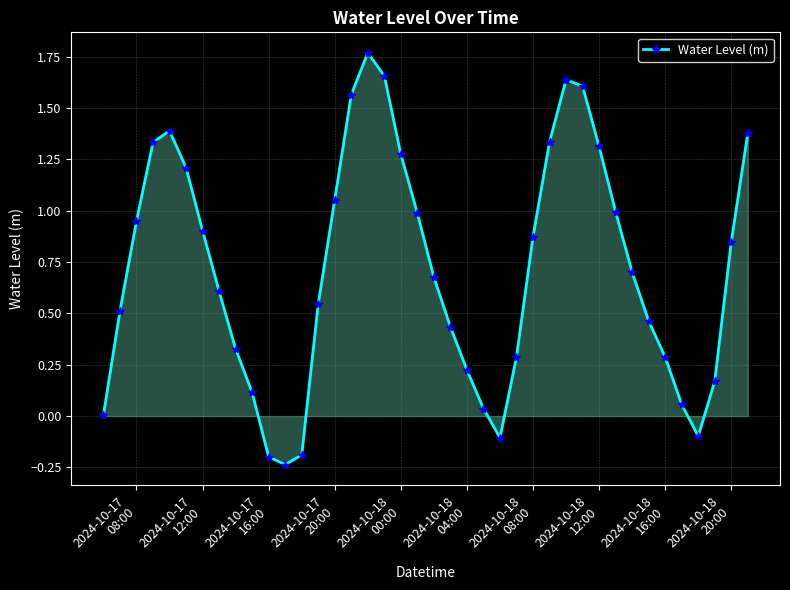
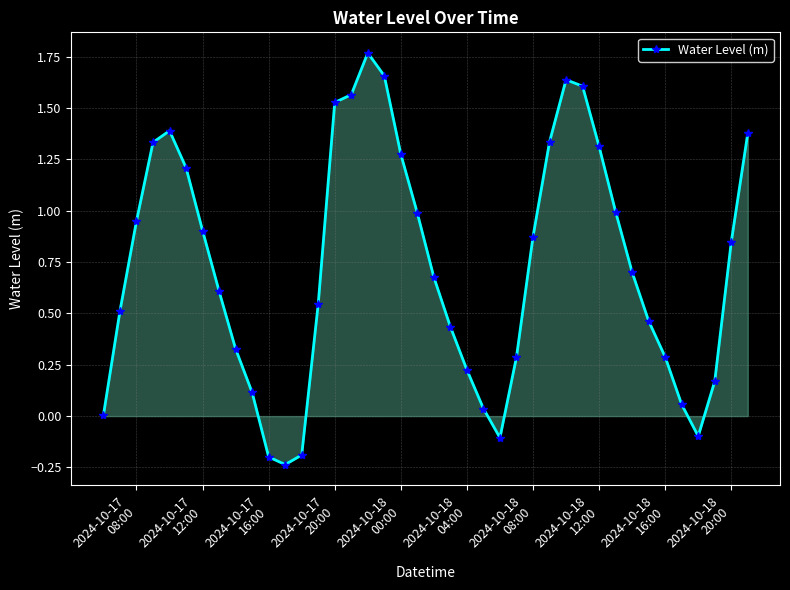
Water Level (m), 2024-10-17 20:00: 1.05 -> 1.53
